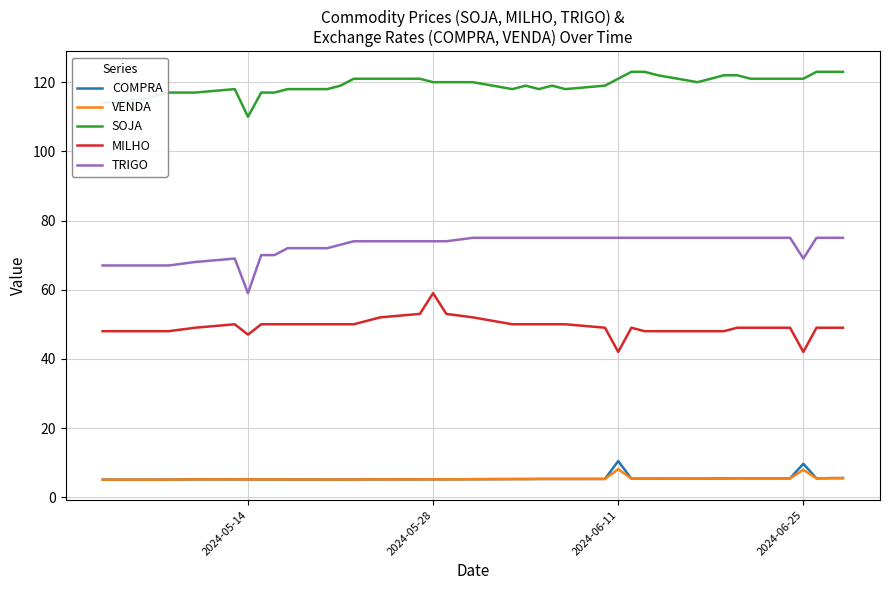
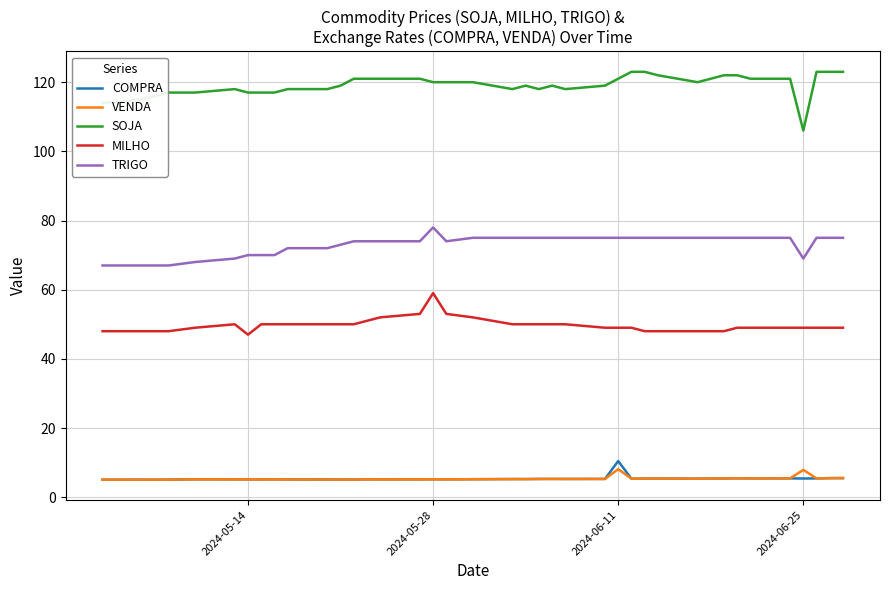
SOJA, 2024-05-14: 110 -> 117
TRIGO, 2024-05-14: 59 -> 70
TRIGO, 2024-05-28: 74 -> 78
MILHO, 2024-06-11: 42 -> 49
COMPRA, 2024-06-25: 10 -> 5
SOJA, 2024-06-25: 121 -> 106
MILHO, 2024-06-25: 42 -> 49
